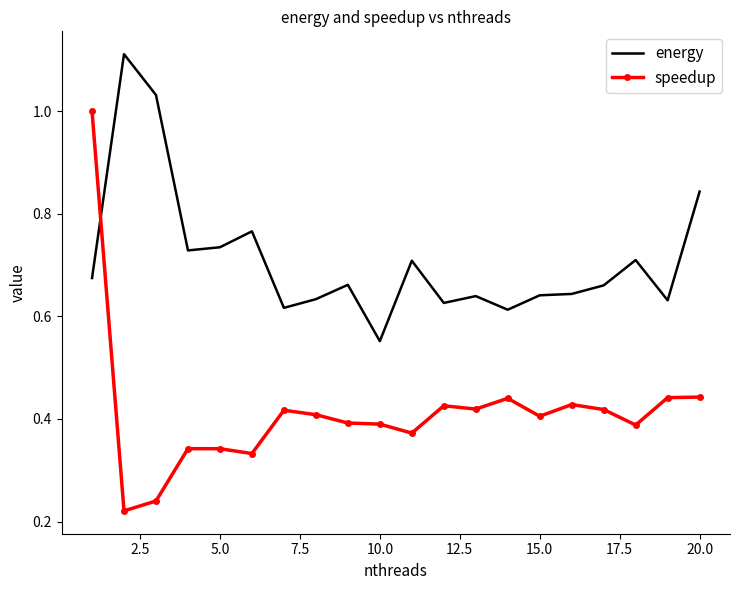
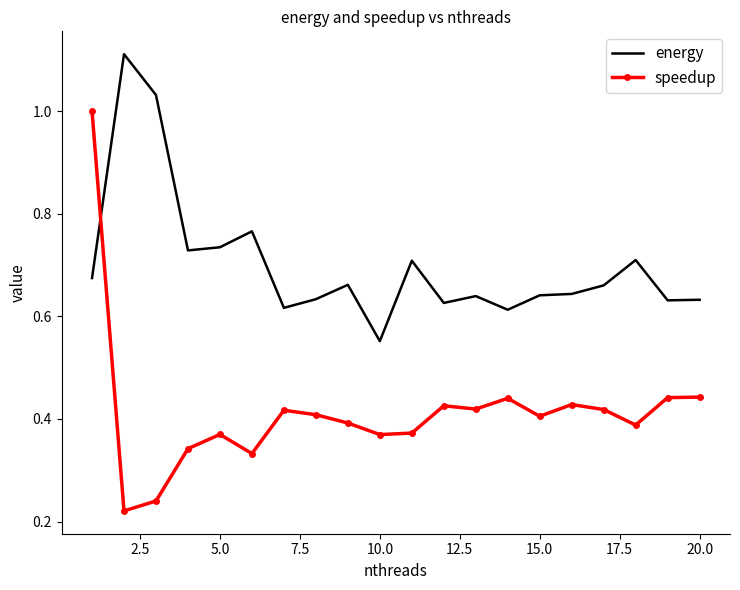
speedup, 5.0: 0.34 -> 0.37
speedup, 10.0: 0.39 -> 0.37
energy, 20.0: 0.84 -> 0.63
